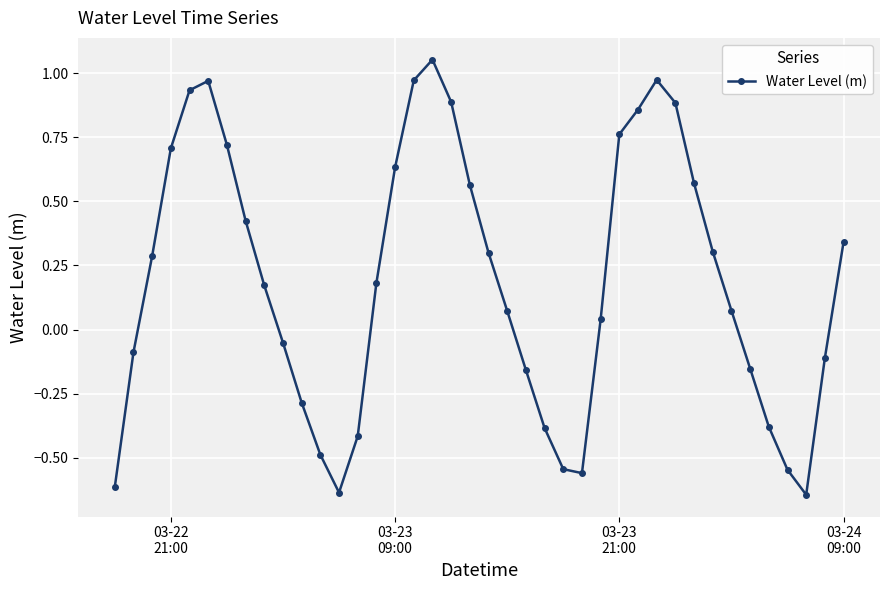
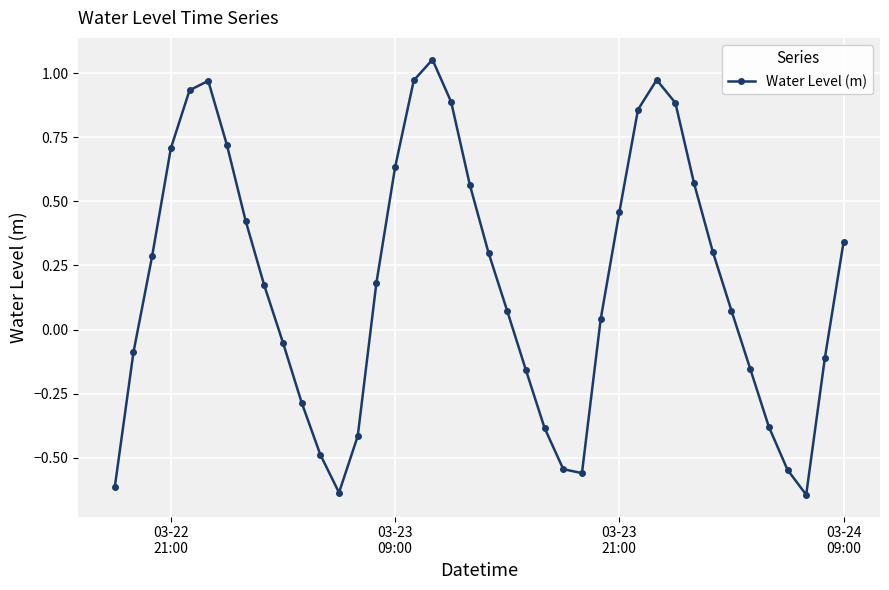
03-23 21:00: 0.76 -> 0.46
